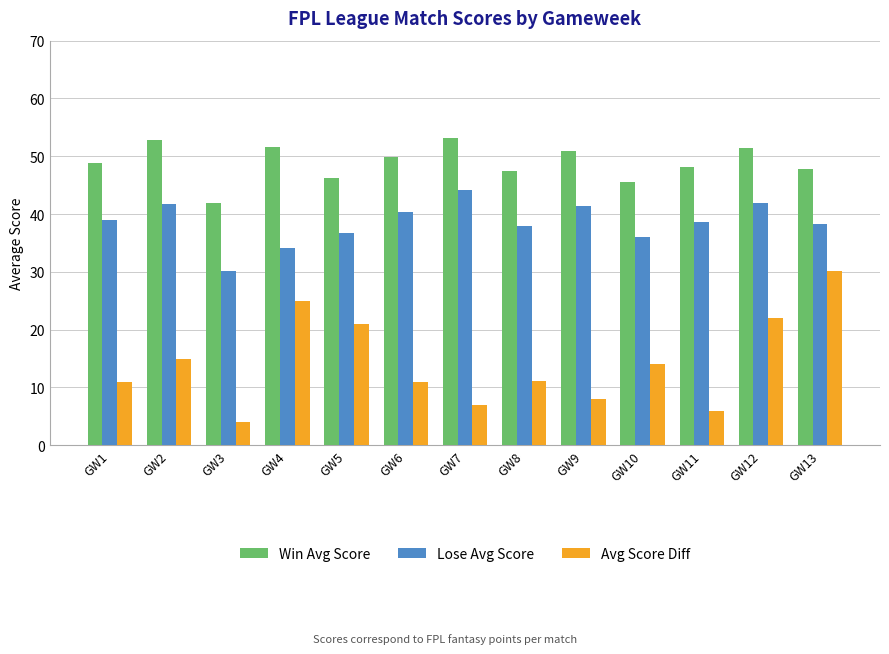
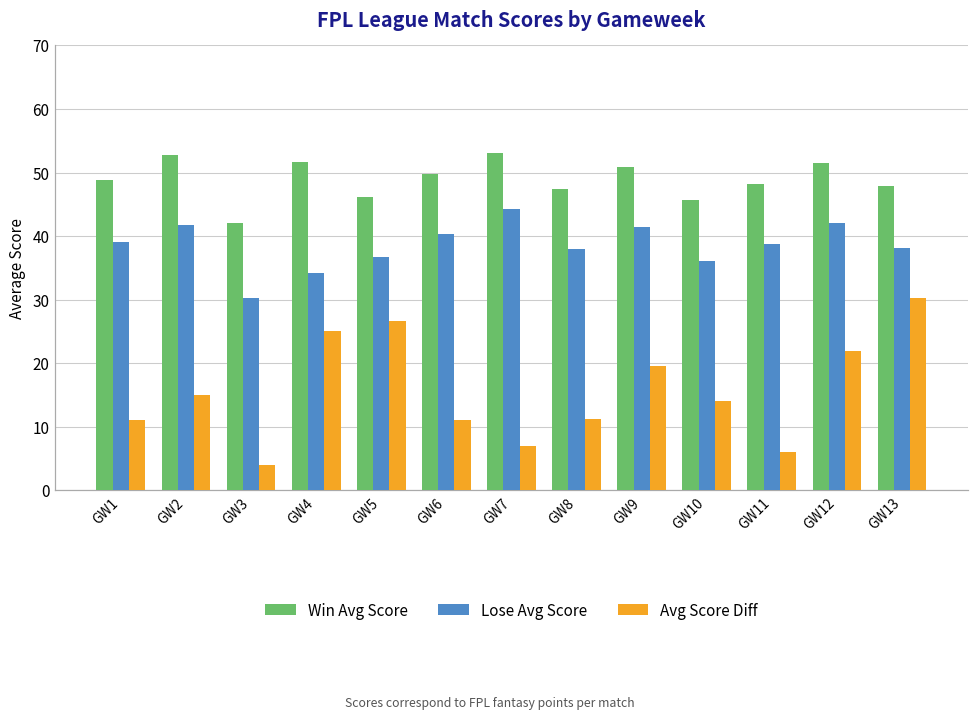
Avg Score Diff, GW5: 21 -> 27
Avg Score Diff, GW9: 8 -> 20
